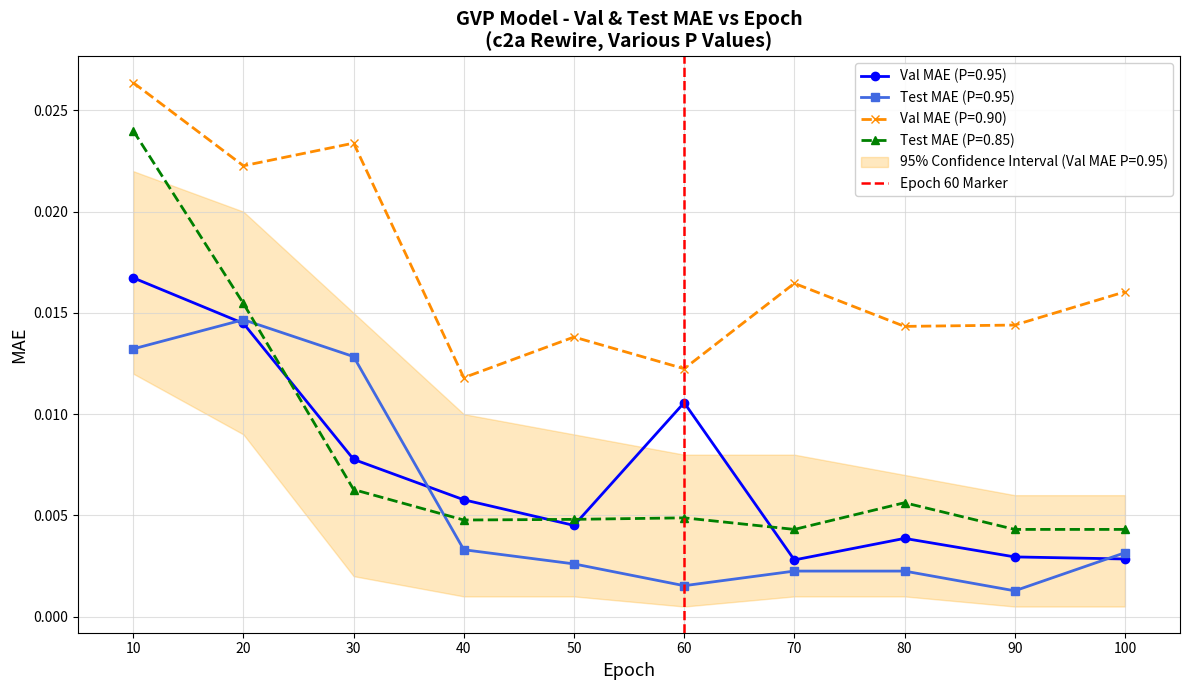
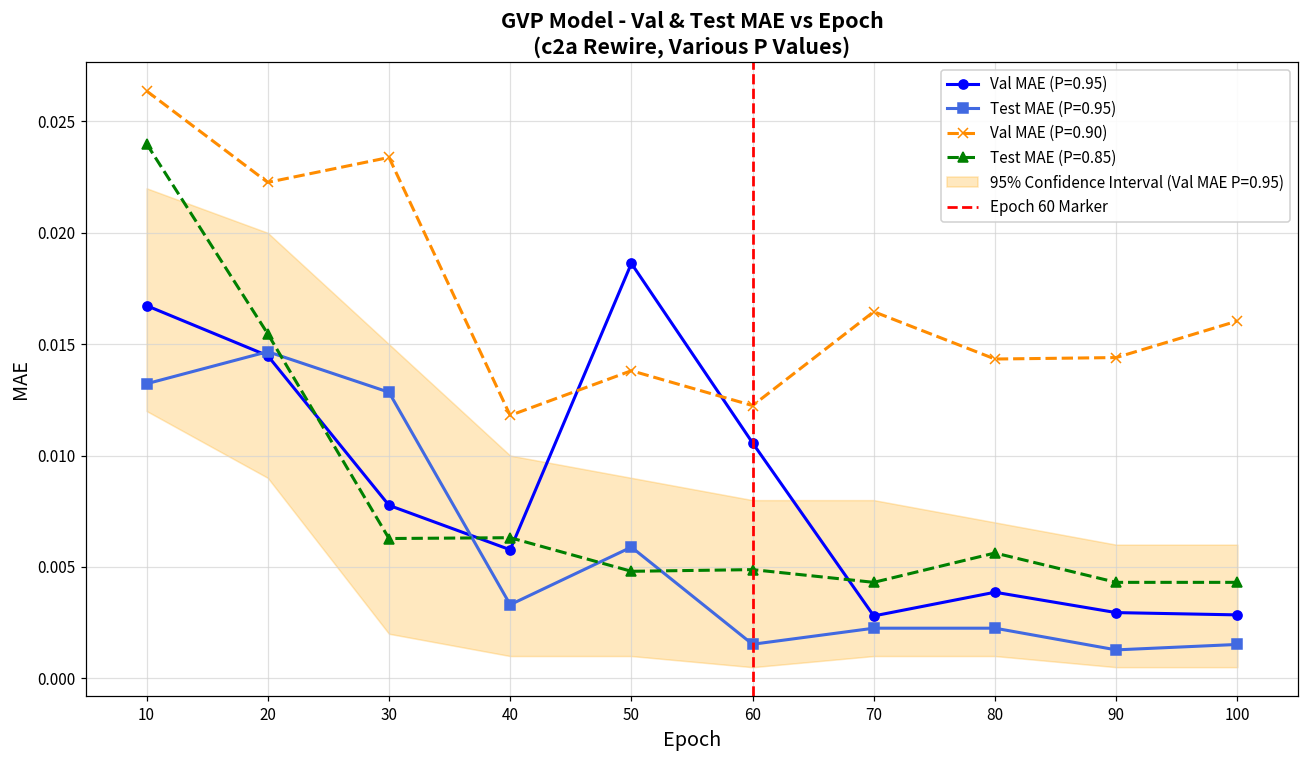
Test MAE (P=0.85), 40: 0.0048 -> 0.0063
Val MAE (P=0.95), 50: 0.0045 -> 0.0186
Test MAE (P=0.95), 50: 0.0026 -> 0.0059
Test MAE (P=0.95), 100: 0.0032 -> 0.0015
